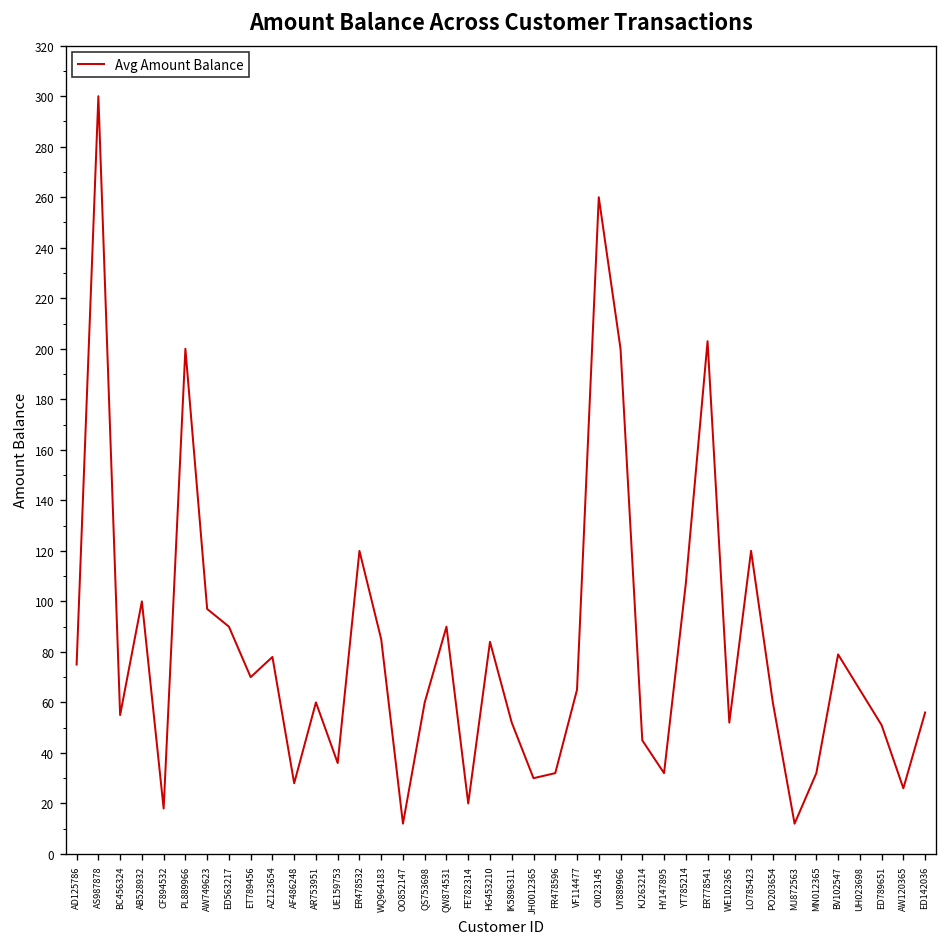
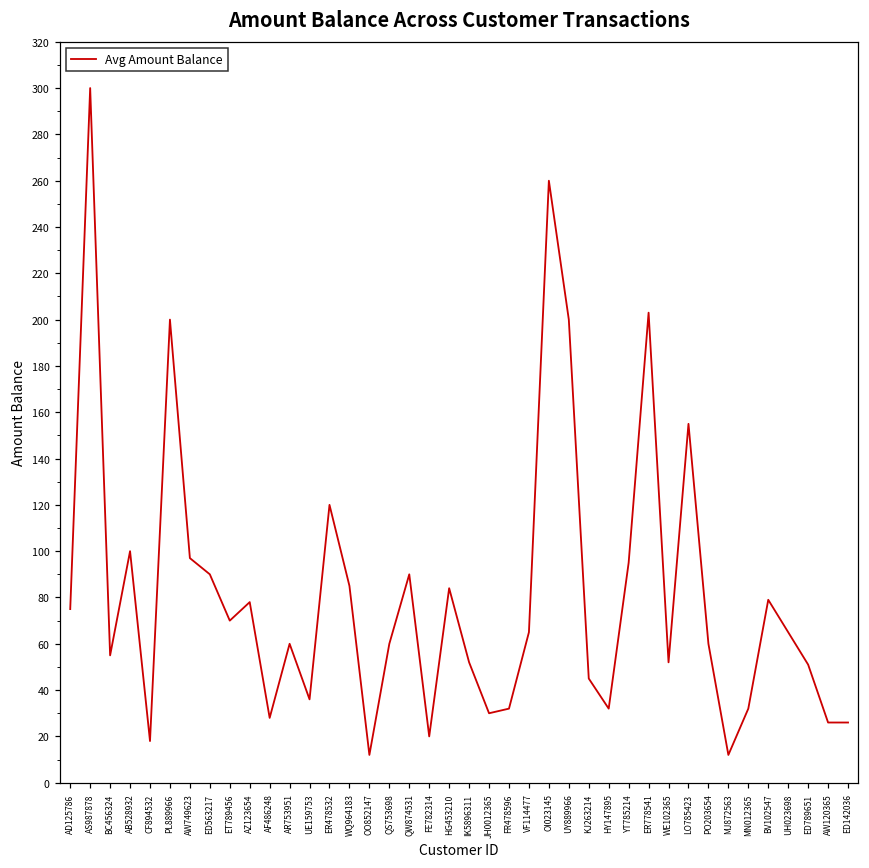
YT785214: 107 -> 95
LO785423: 120 -> 155
ED142036: 56 -> 26
